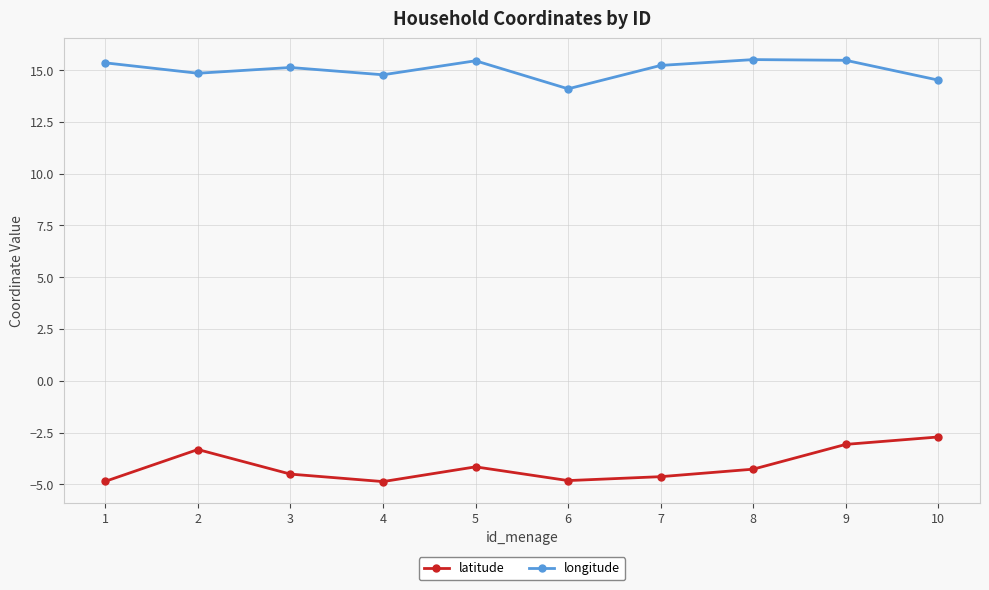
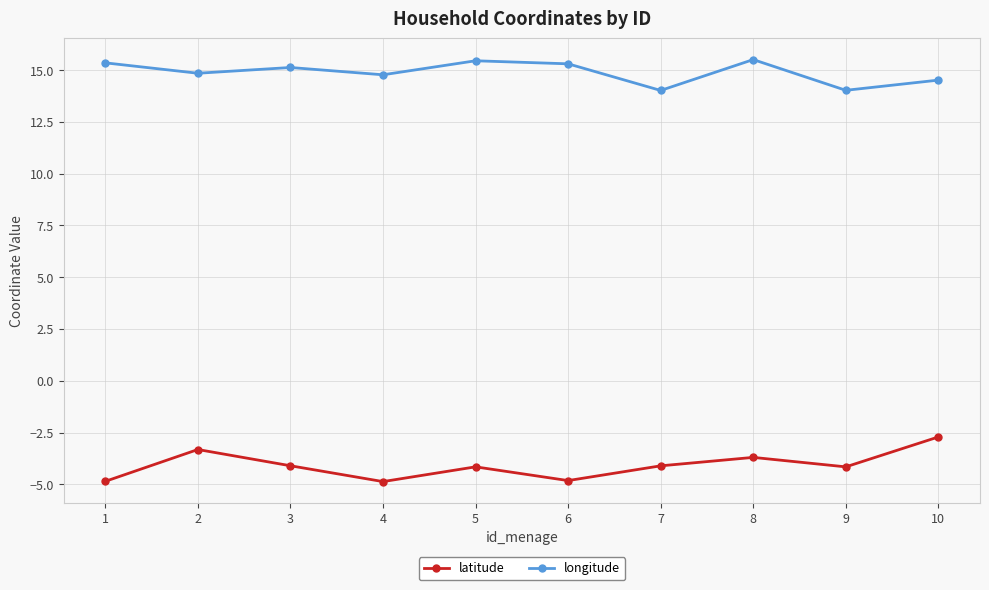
latitude, 3: -4.5 -> -4.1
longitude, 6: 14.1 -> 15.3
latitude, 7: -4.6 -> -4.1
longitude, 7: 15.2 -> 14.0
latitude, 8: -4.3 -> -3.7
latitude, 9: -3.1 -> -4.2
longitude, 9: 15.5 -> 14.0
